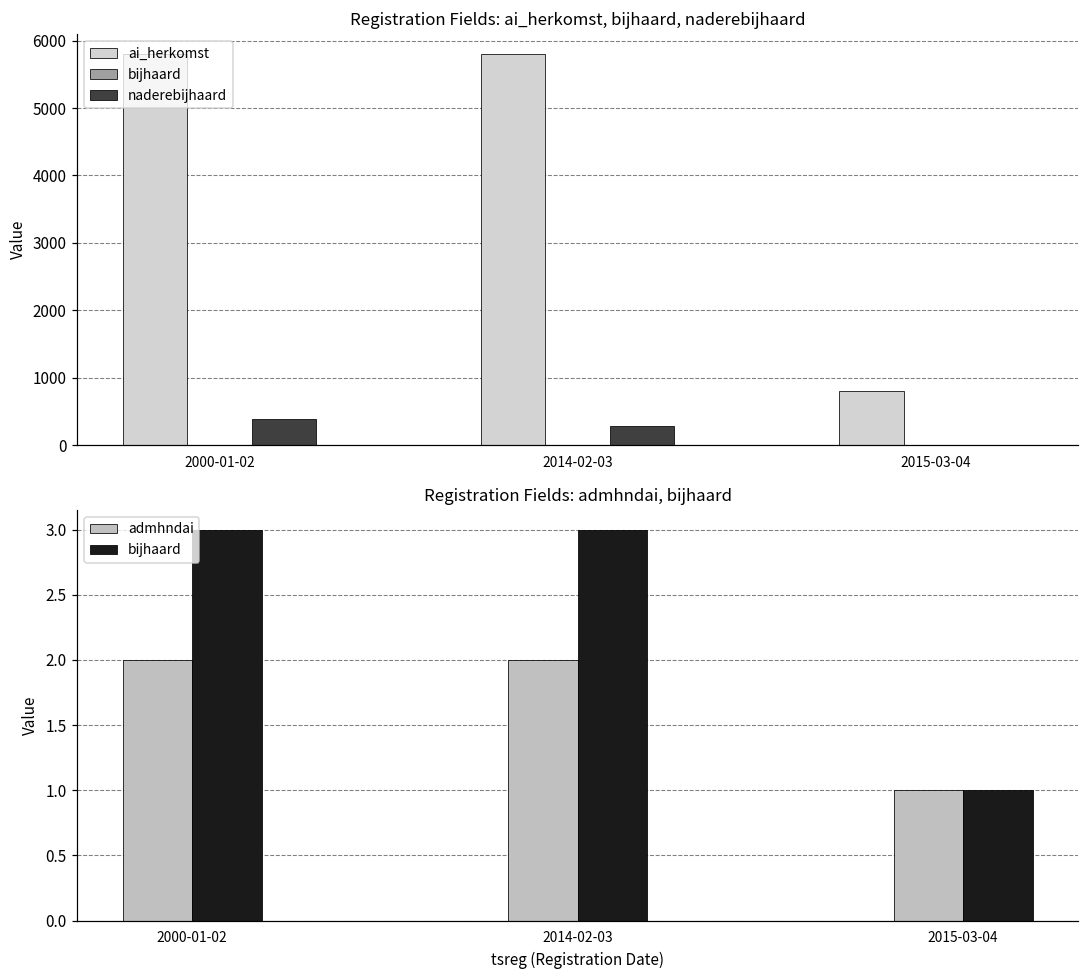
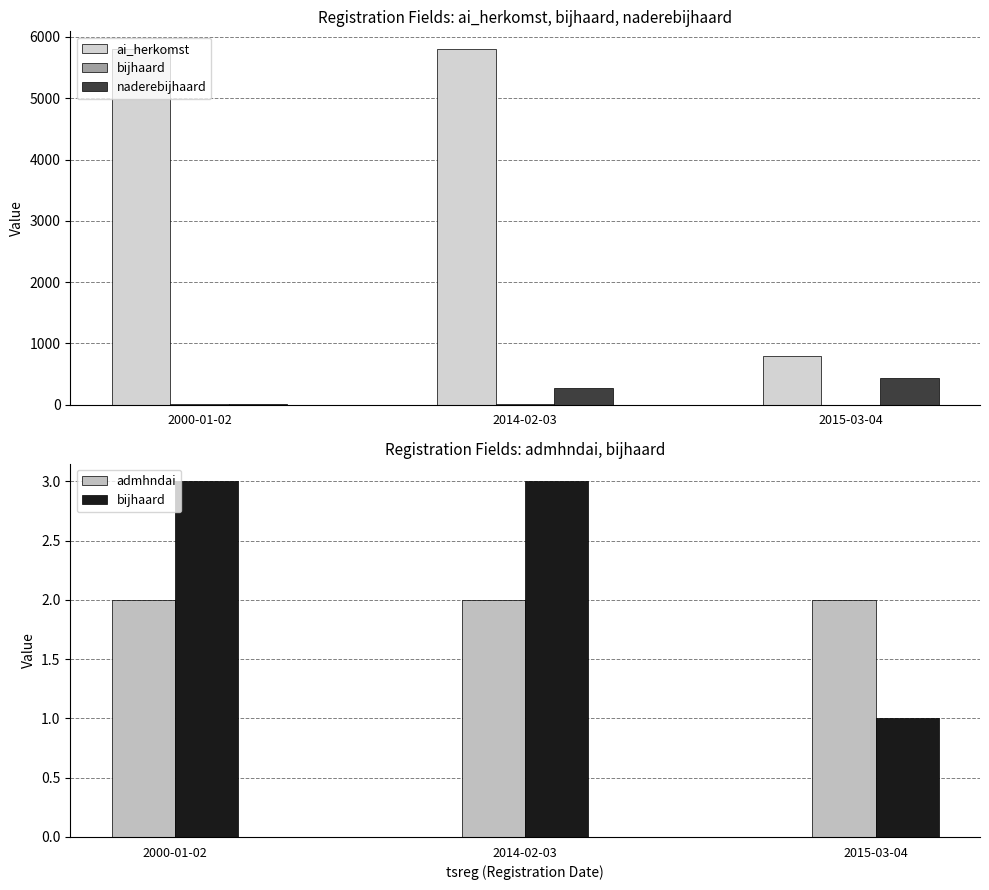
Registration Fields: ai_herkomst, bijhaard, naderebijhaard, naderebijhaard, 2000-01-02: 400 -> 0
Registration Fields: ai_herkomst, bijhaard, naderebijhaard, naderebijhaard, 2015-03-04: 0 -> 400
Registration Fields: admhndai, bijhaard, admhndai, 2015-03-04: 1 -> 2
